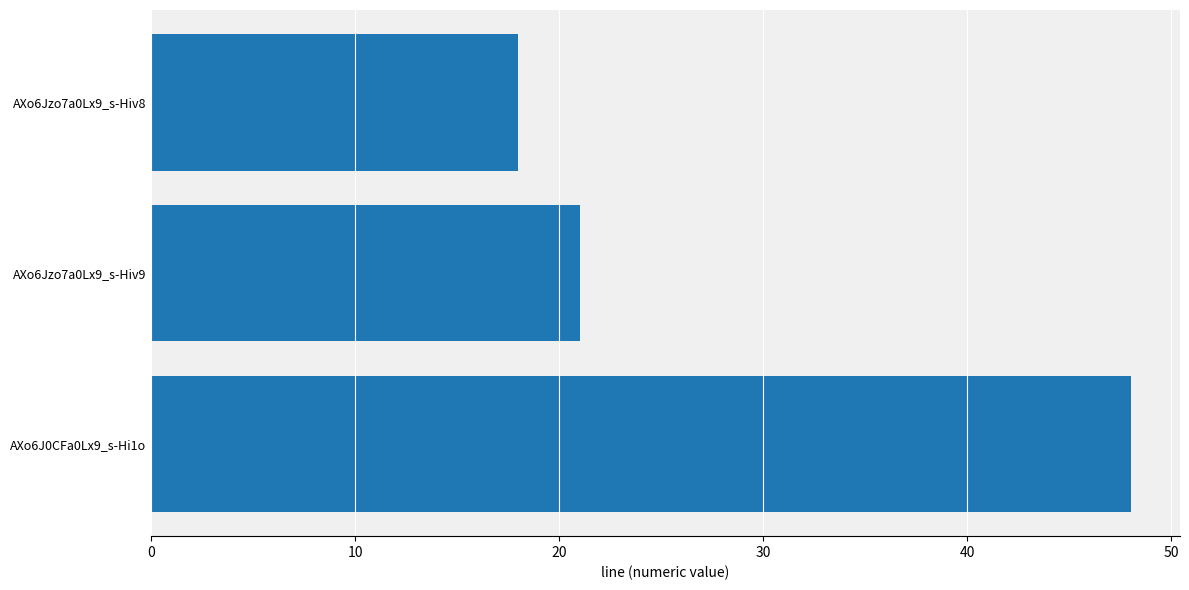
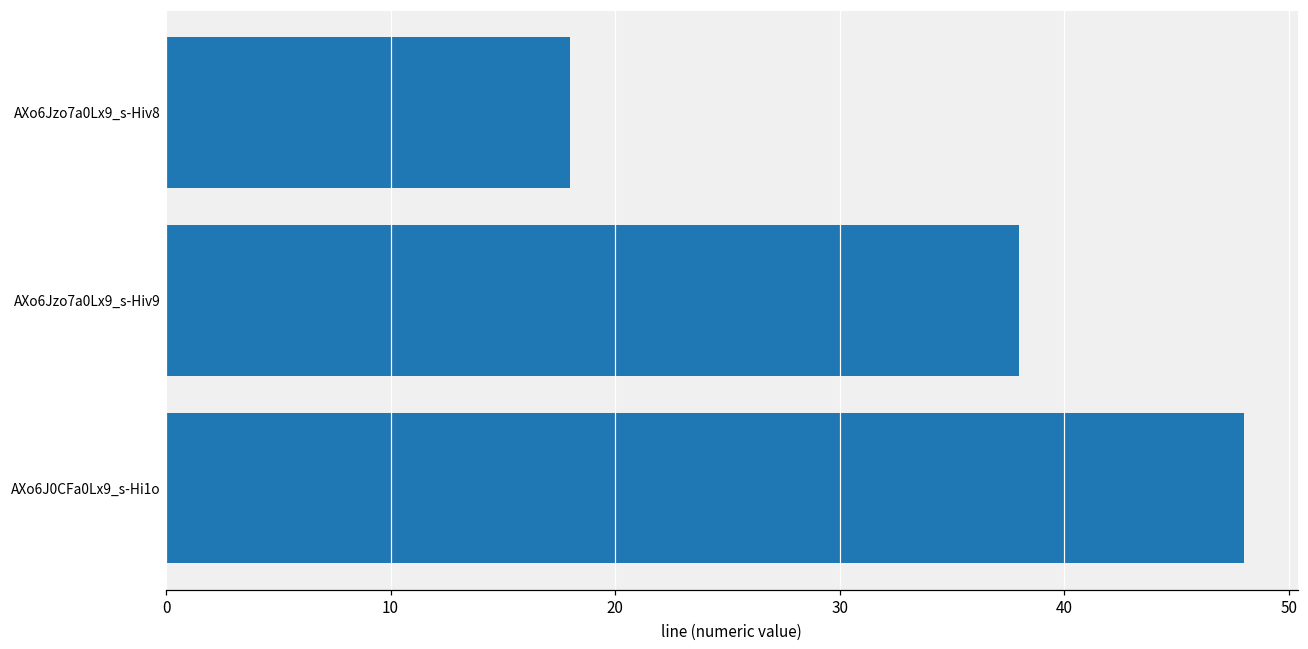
AXo6Jzo7a0Lx9_s-Hiv9: 21 -> 38
